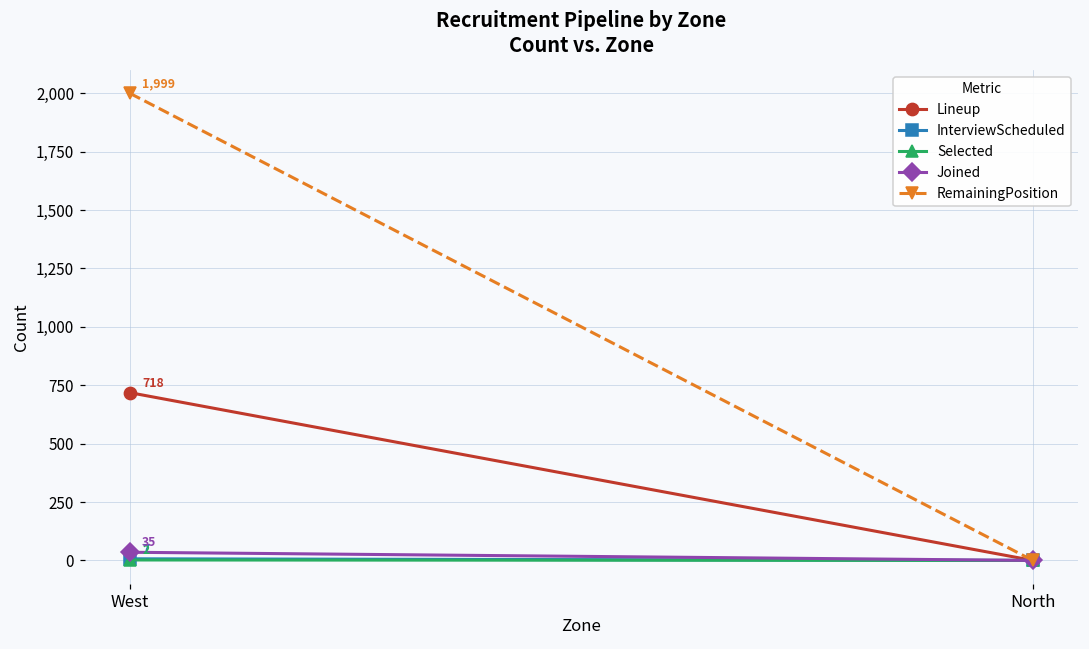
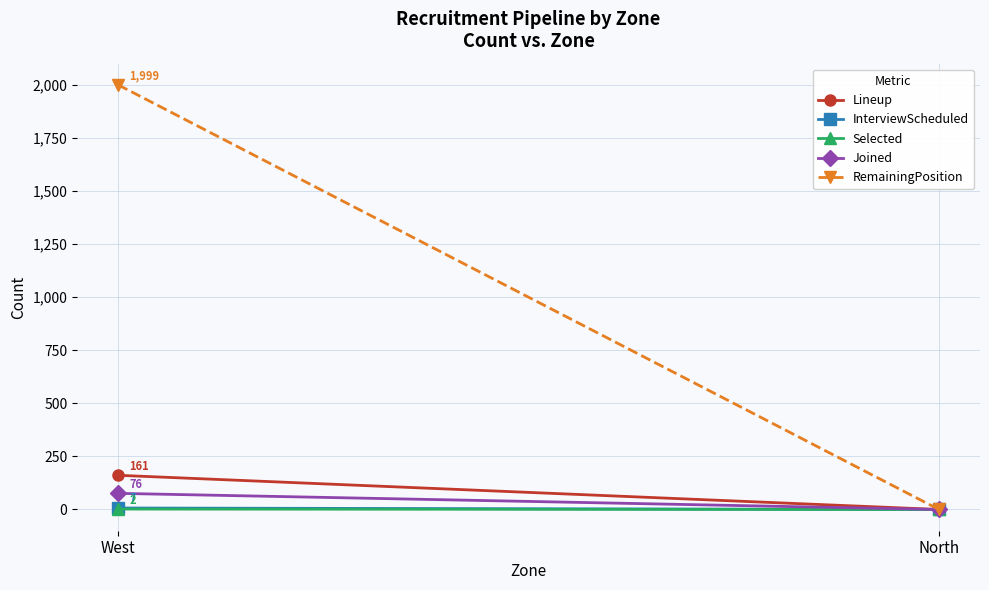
Lineup, West: 718 -> 161
Joined, West: 35 -> 76
